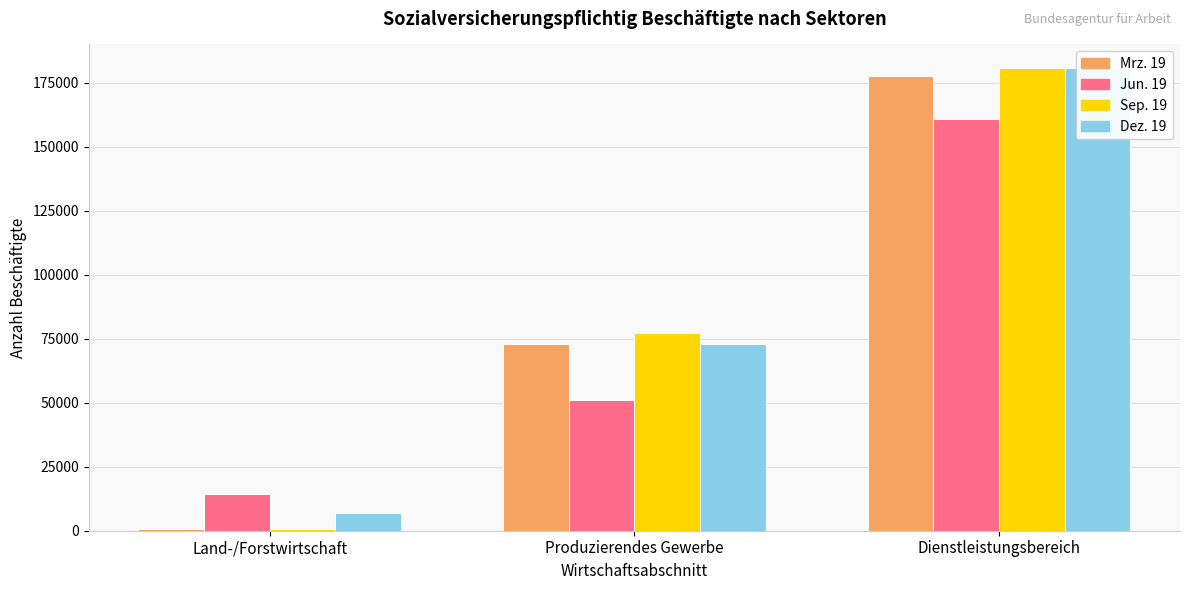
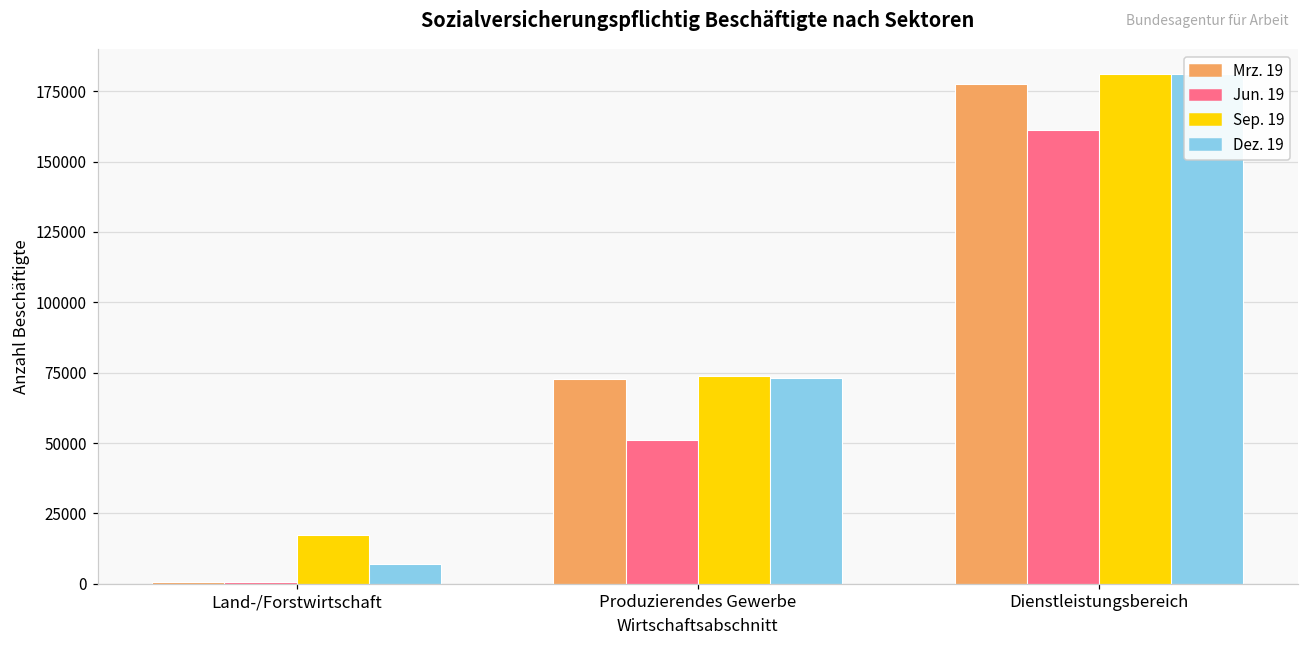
Jun. 19, Land-/Forstwirtschaft: 14000 -> 1000
Sep. 19, Land-/Forstwirtschaft: 1000 -> 17000
Sep. 19, Produzierendes Gewerbe: 77000 -> 74000
